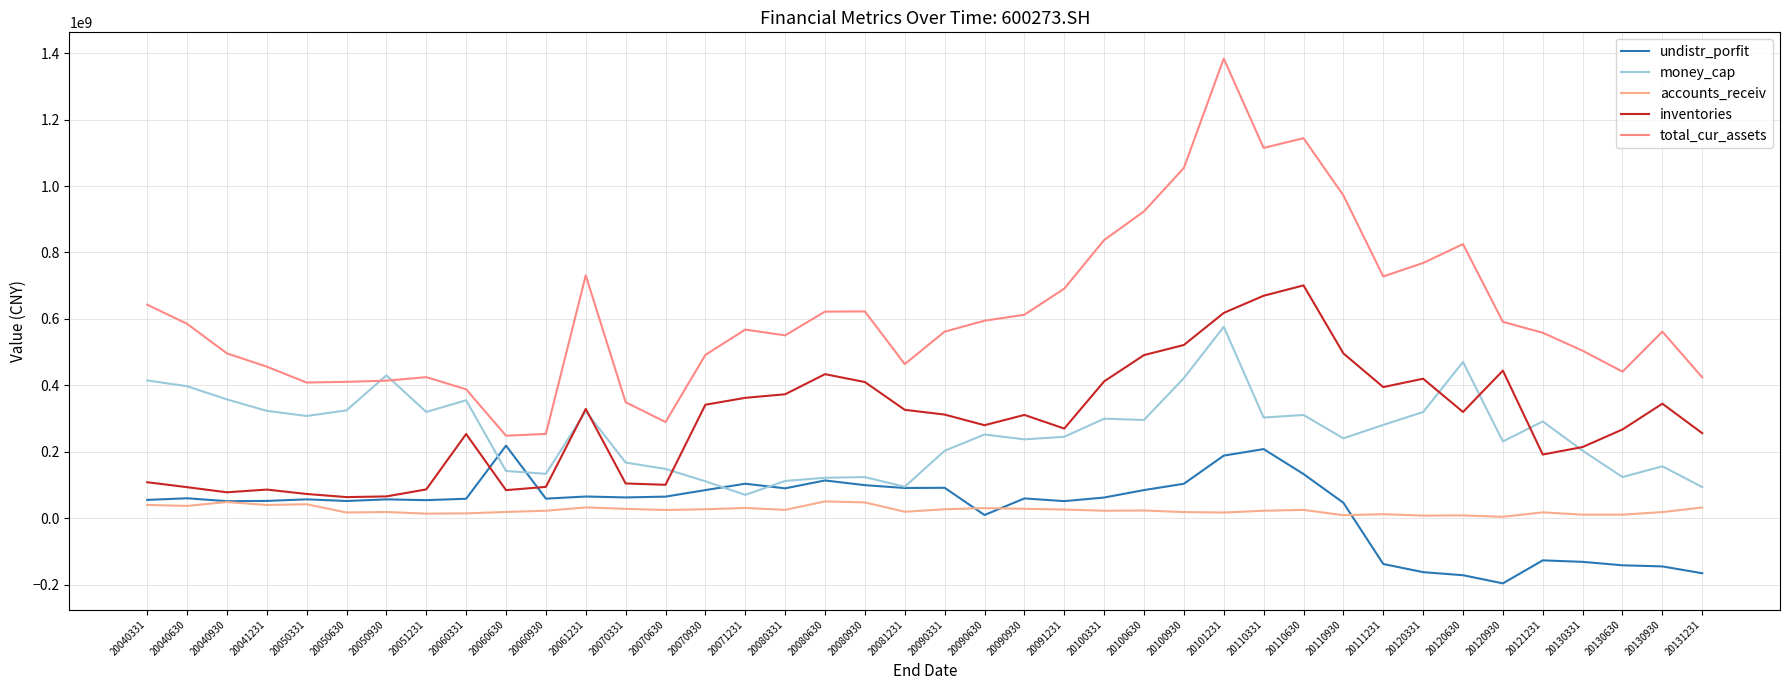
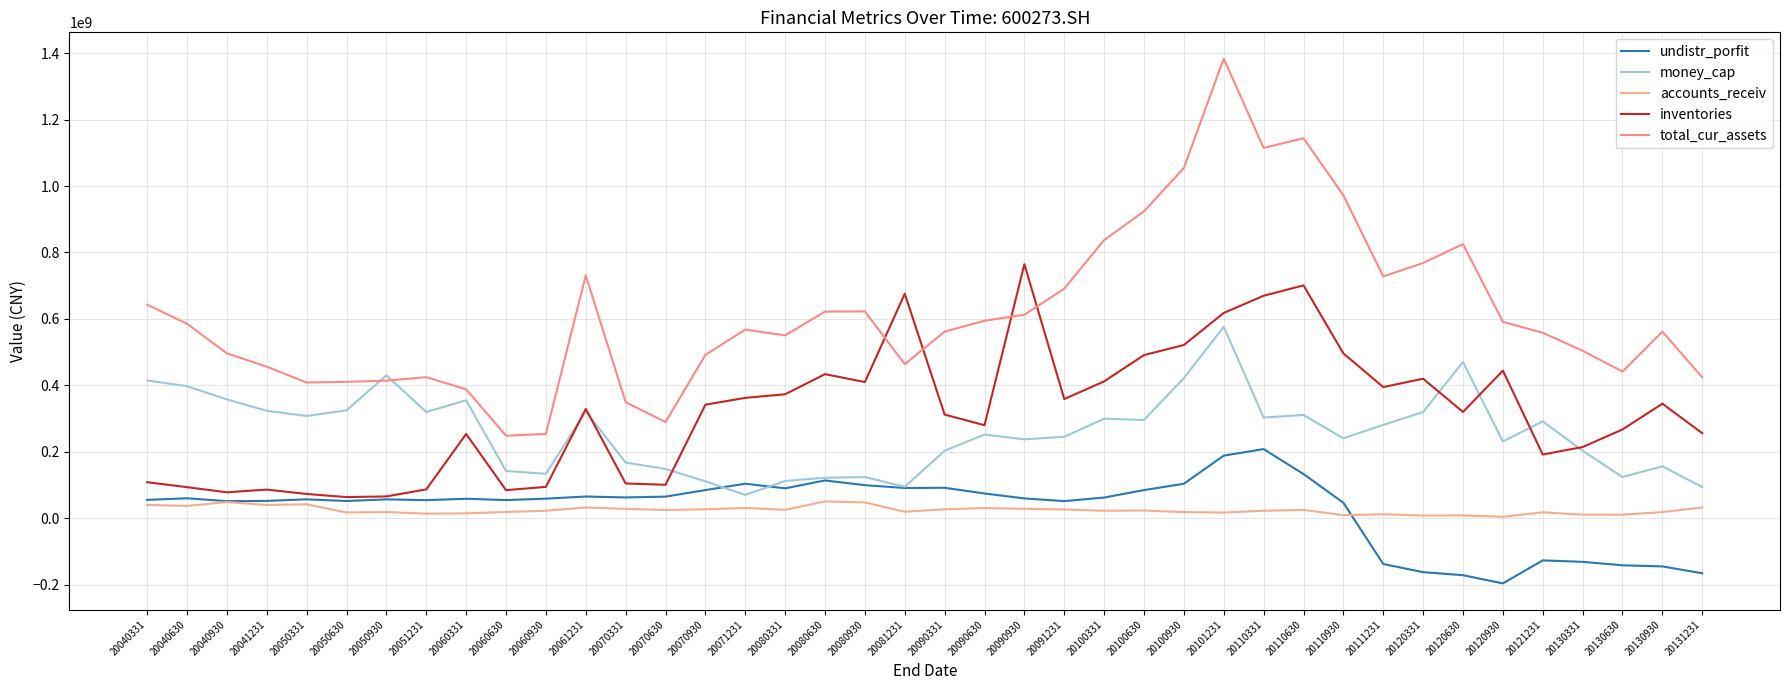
undistr_porfit, 20060630: 220000000 -> 50000000
inventories, 20081231: 330000000 -> 680000000
undistr_porfit, 20090630: 10000000 -> 70000000
inventories, 20090930: 310000000 -> 760000000
inventories, 20091231: 270000000 -> 360000000
